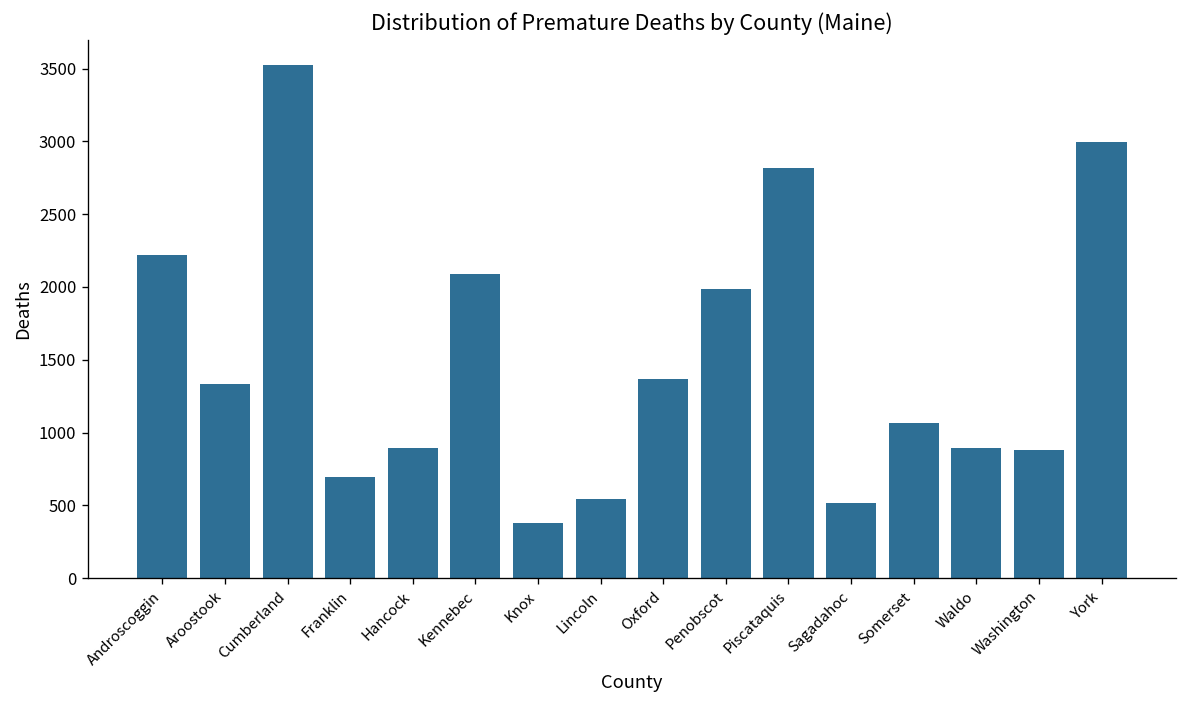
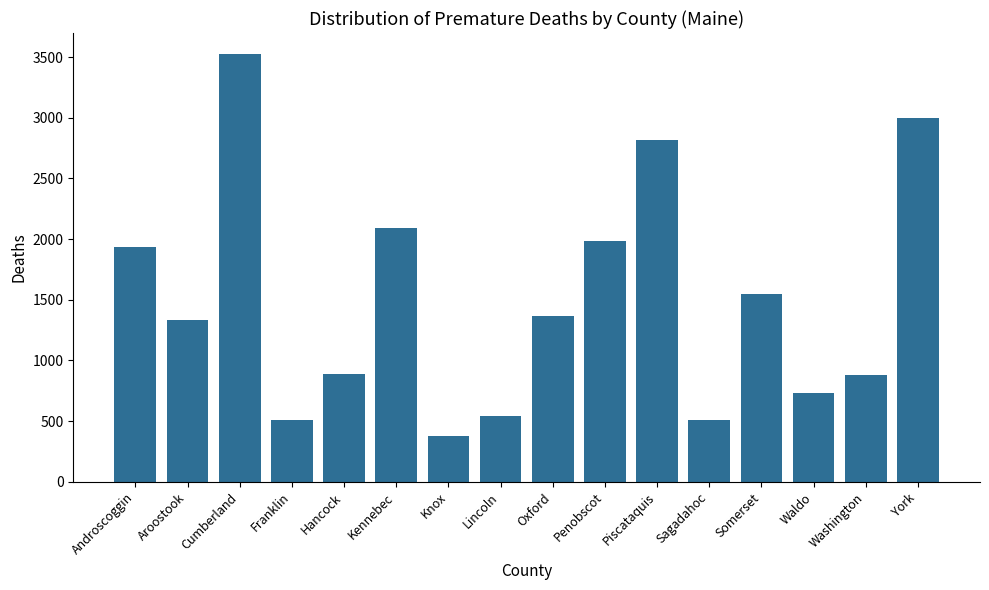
Androscoggin: 2220 -> 1940
Franklin: 700 -> 510
Somerset: 1070 -> 1550
Waldo: 890 -> 730
